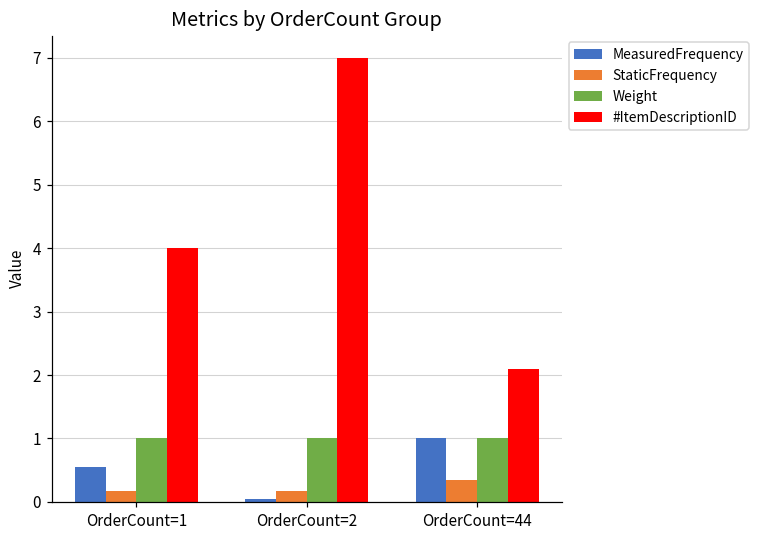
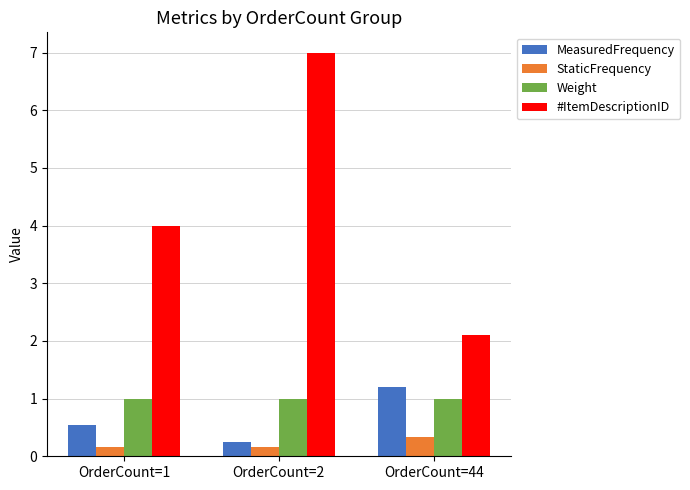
MeasuredFrequency, OrderCount=2: 0.0 -> 0.2
MeasuredFrequency, OrderCount=44: 1.0 -> 1.2
